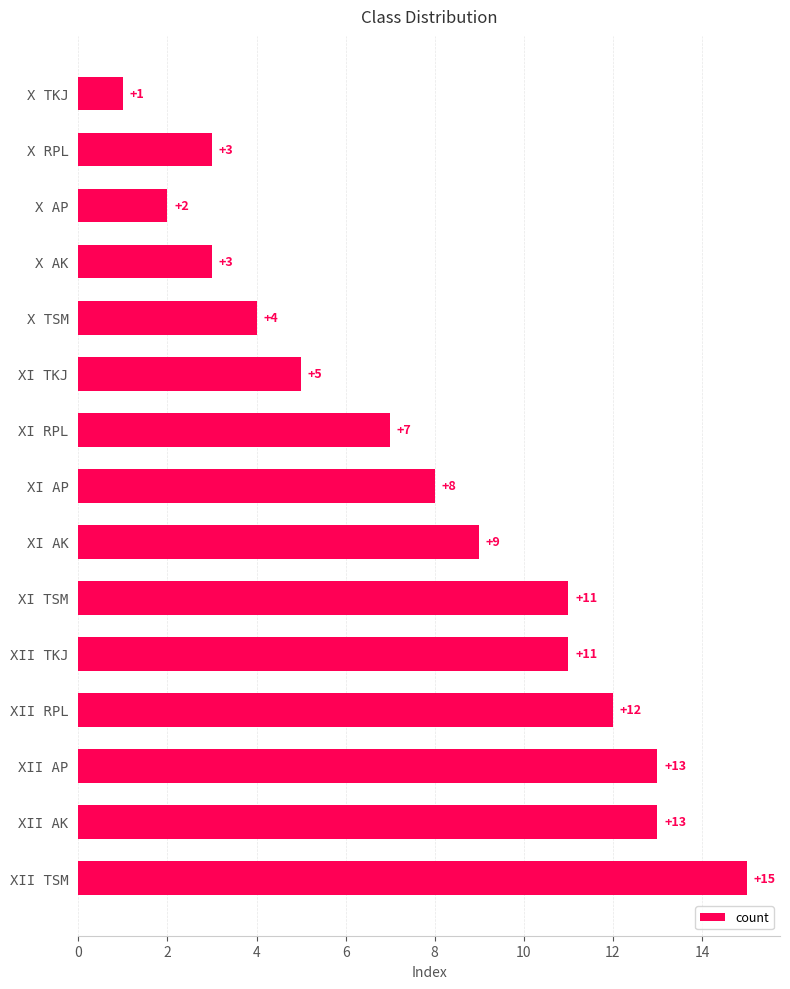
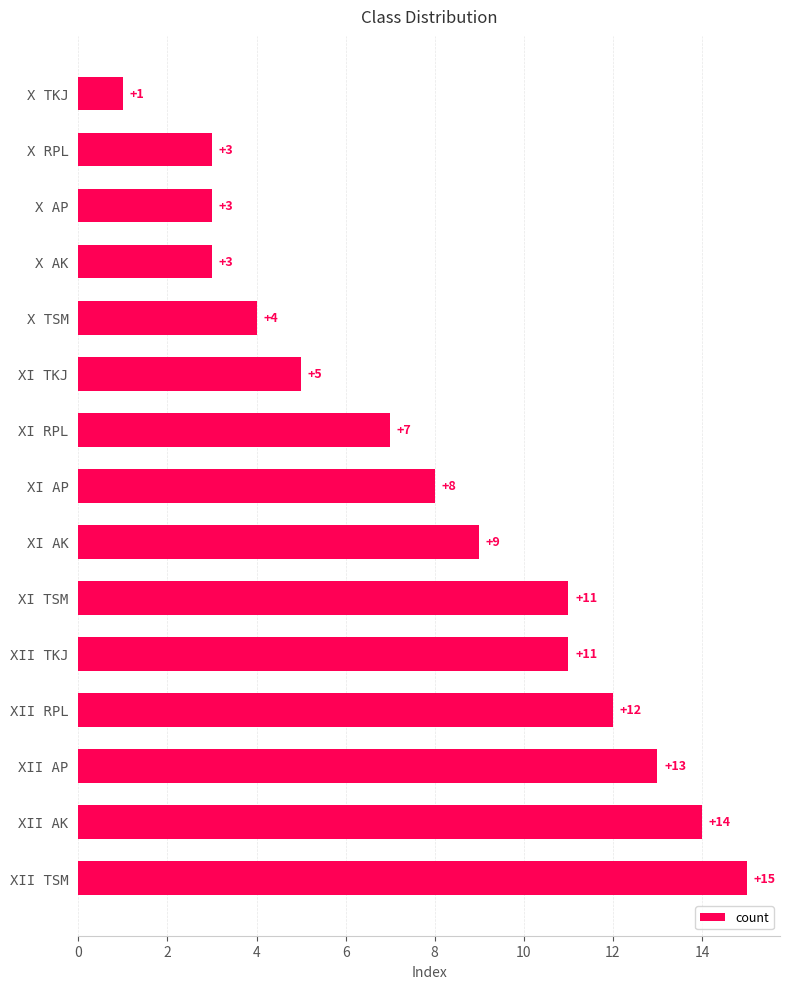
X AP: +2 -> +3
XII AK: +13 -> +14
